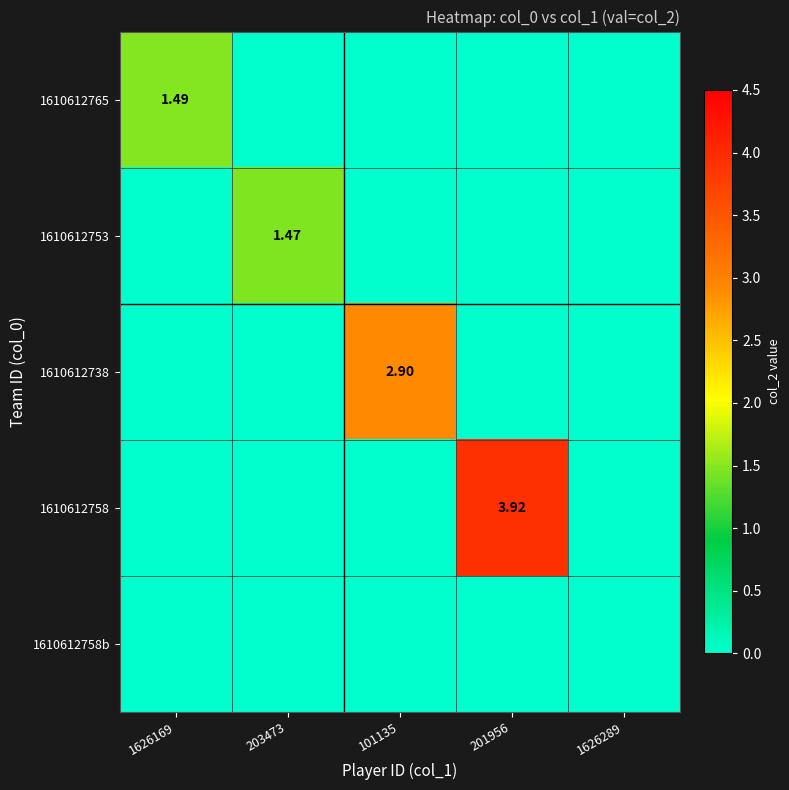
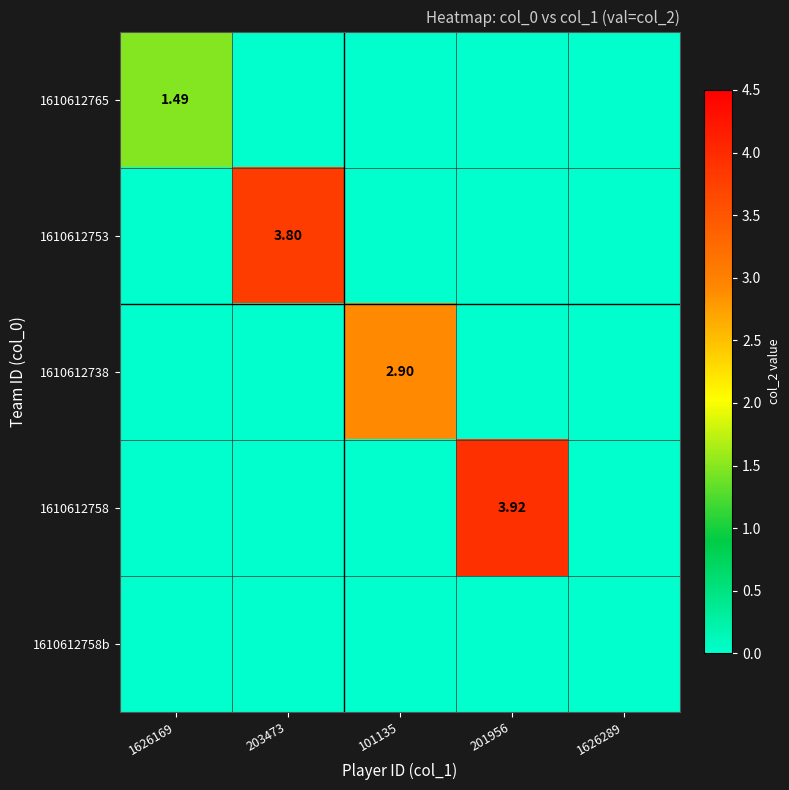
1610612753, 203473: 1.47 -> 3.80
